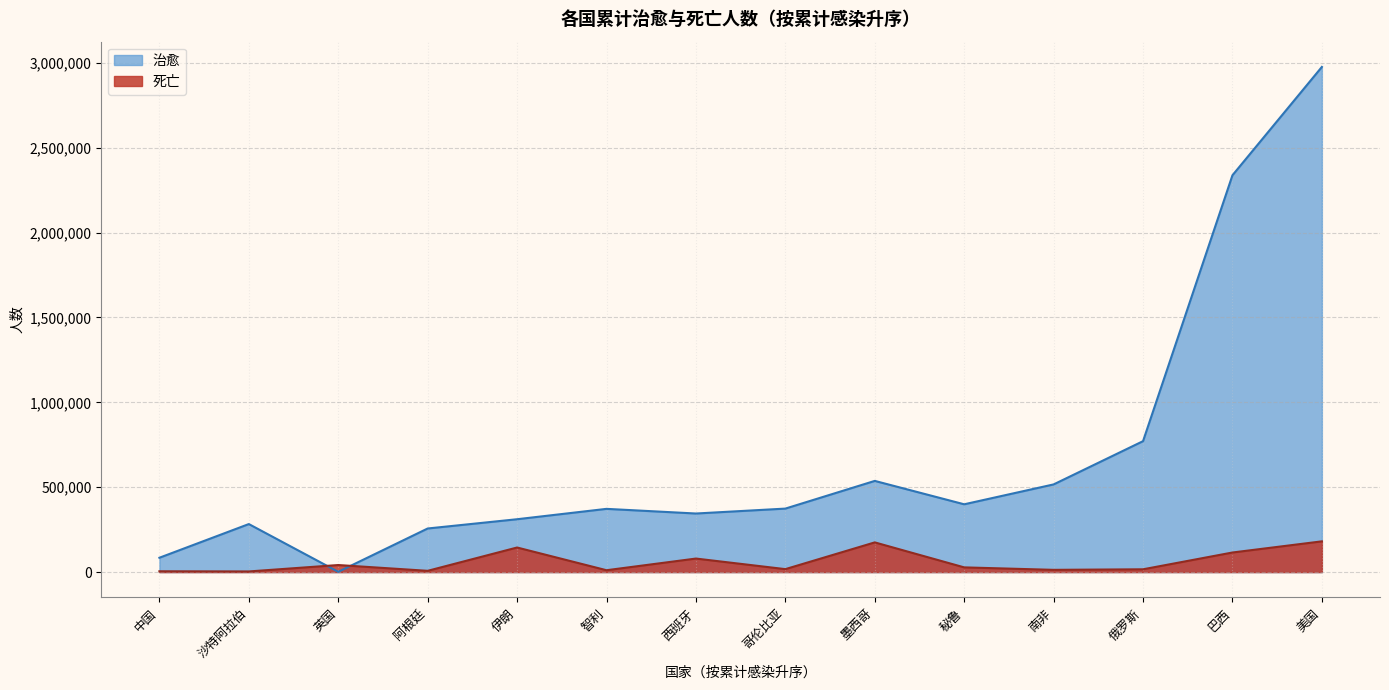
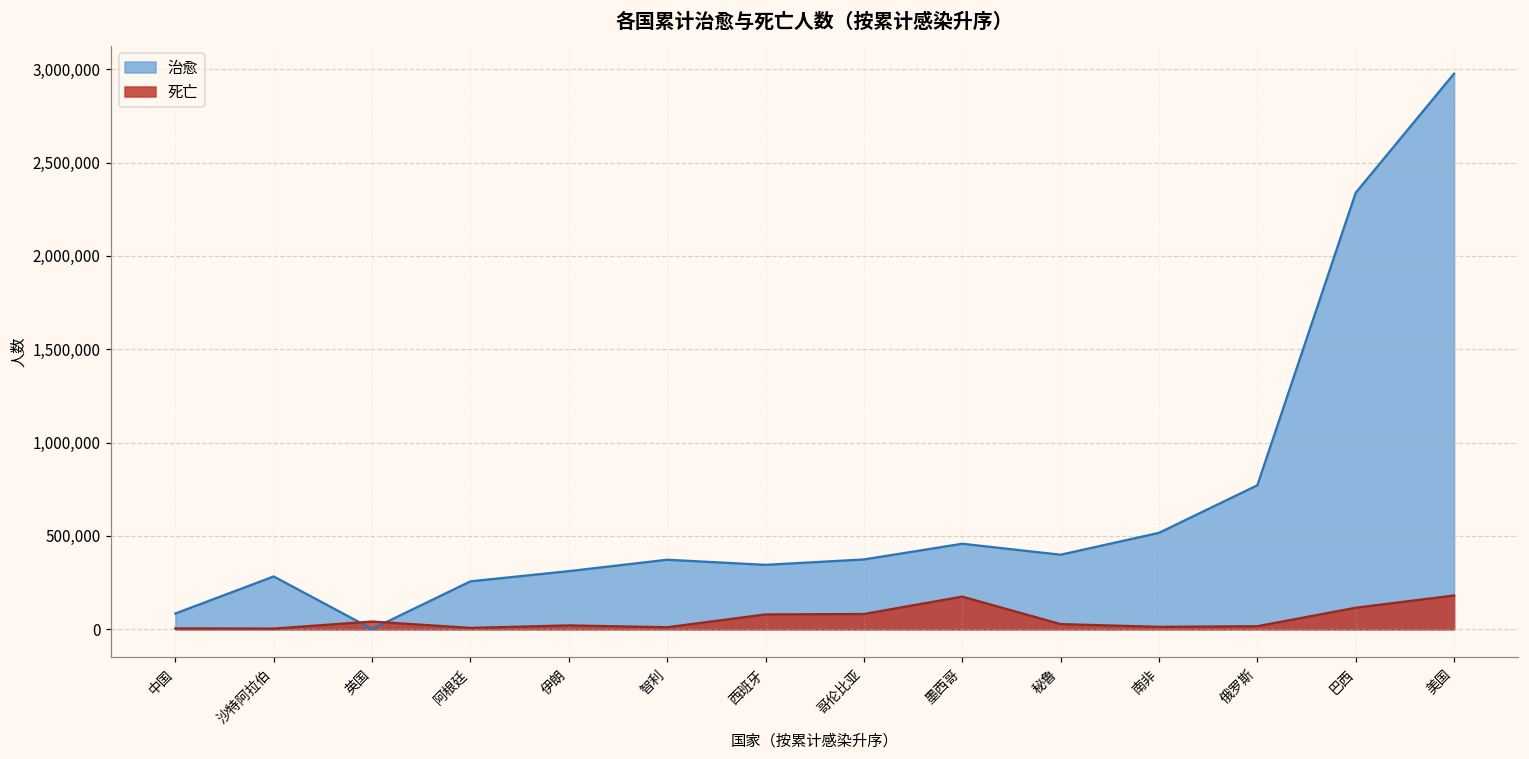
死亡, 伊朗: 140,000 -> 20,000
死亡, 哥伦比亚: 20,000 -> 80,000
治愈, 墨西哥: 540,000 -> 460,000
